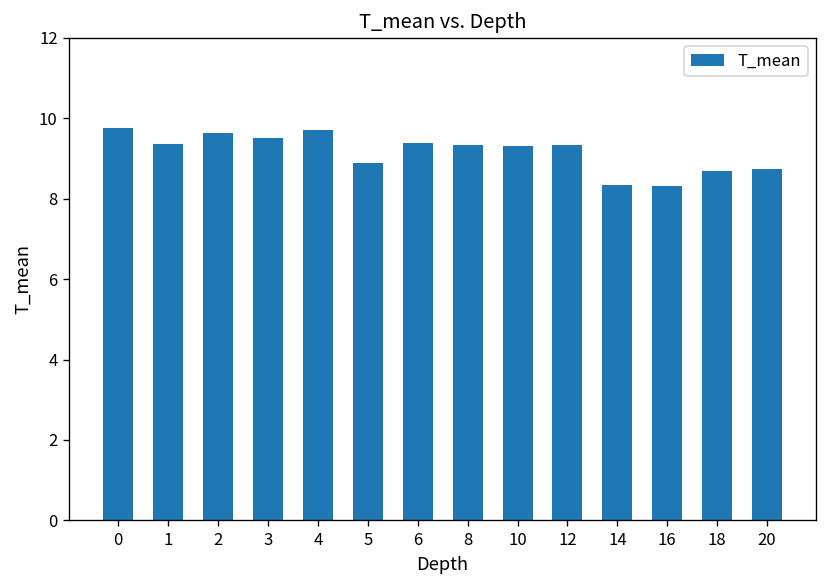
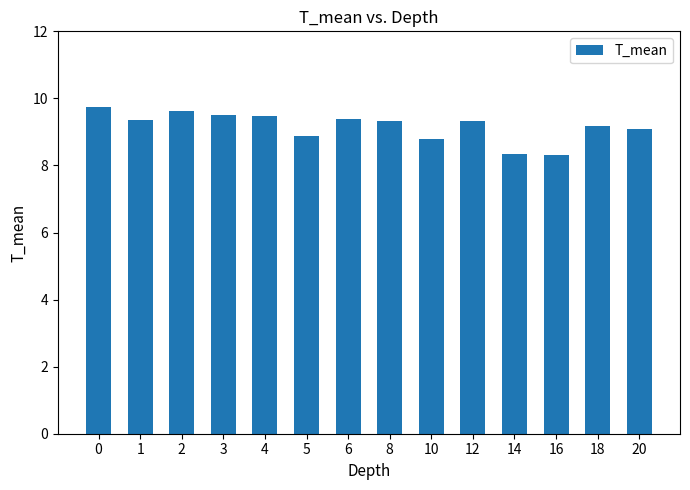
4: 9.7 -> 9.5
10: 9.3 -> 8.8
18: 8.7 -> 9.2
20: 8.7 -> 9.1
